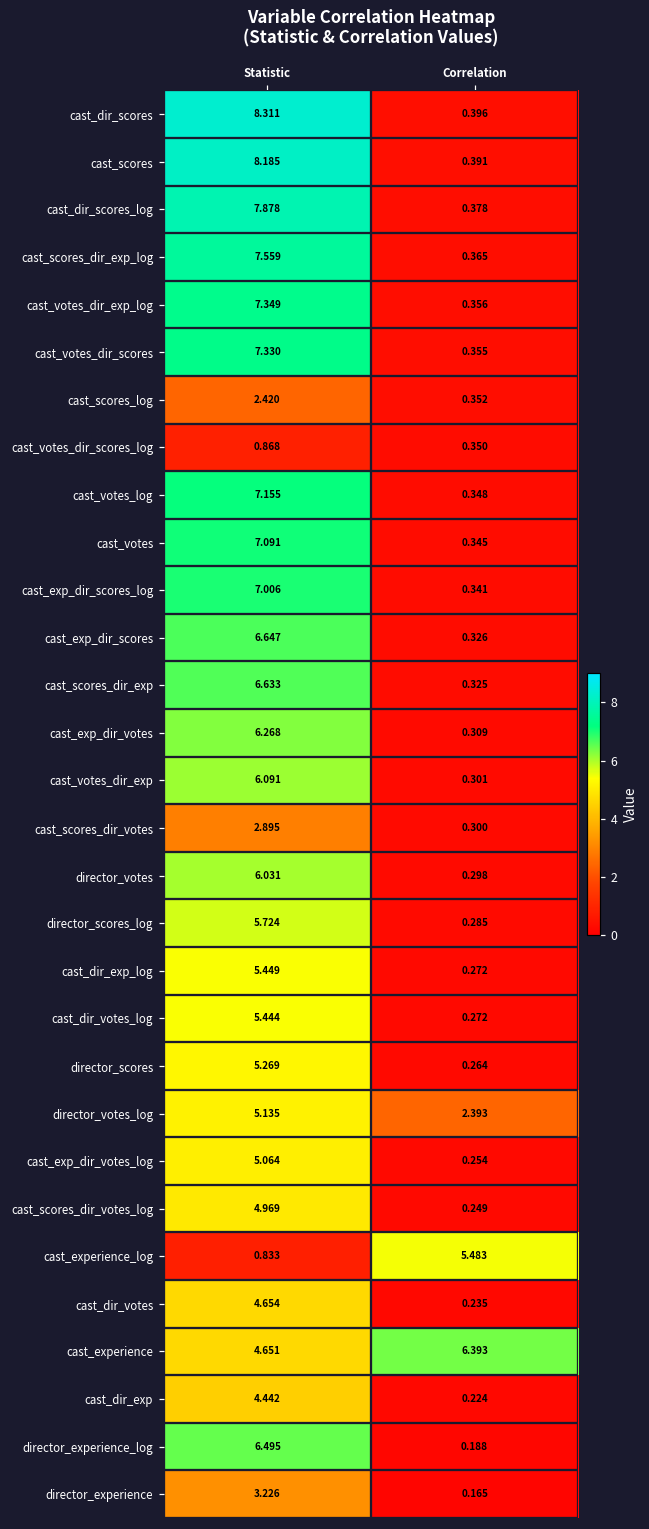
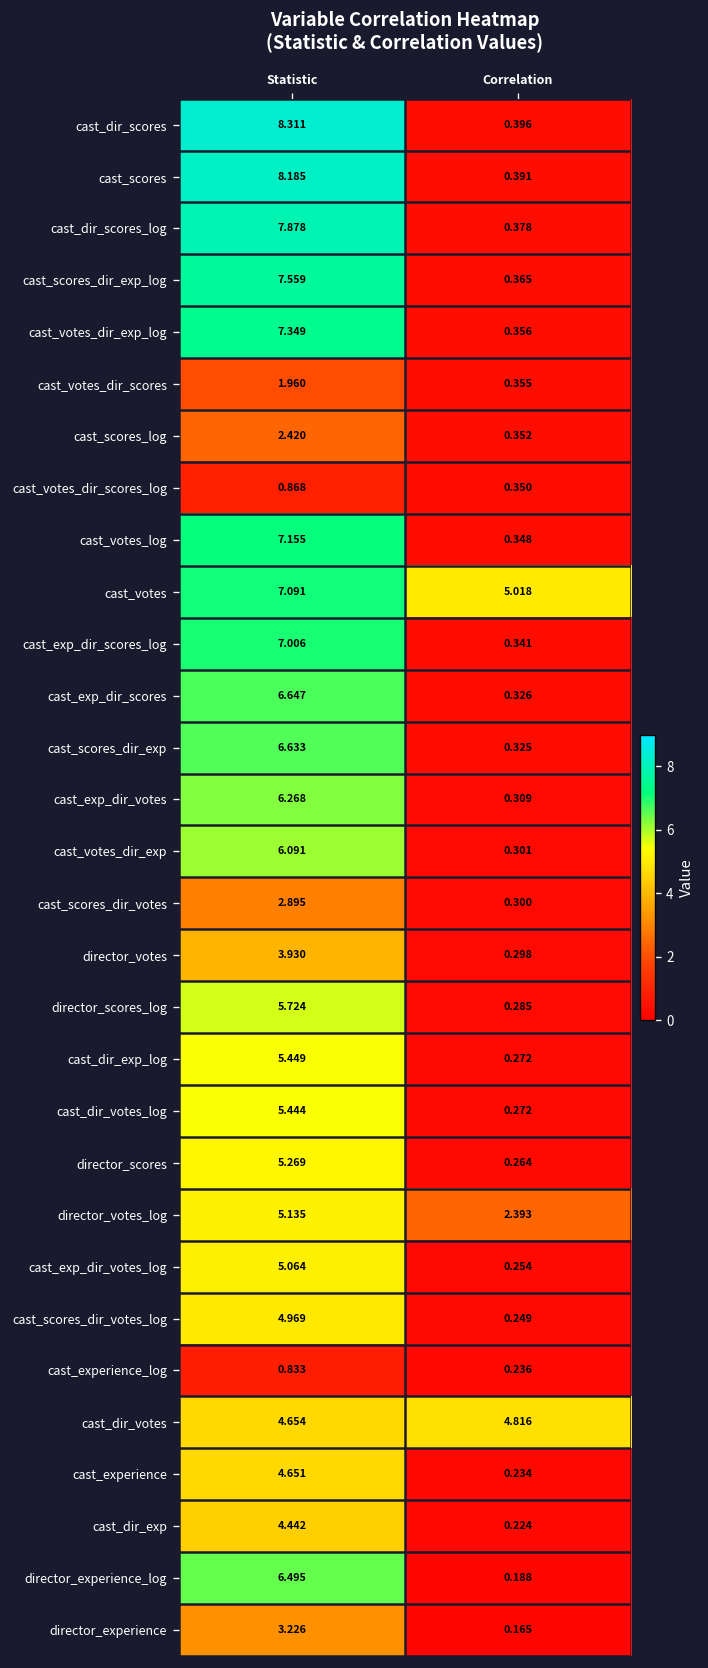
cast_votes_dir_scores, Statistic: 7.330 -> 1.960
cast_votes, Correlation: 0.345 -> 5.018
director_votes, Statistic: 6.031 -> 3.930
cast_experience_log, Correlation: 5.483 -> 0.236
cast_dir_votes, Correlation: 0.235 -> 4.816
cast_experience, Correlation: 6.393 -> 0.234
